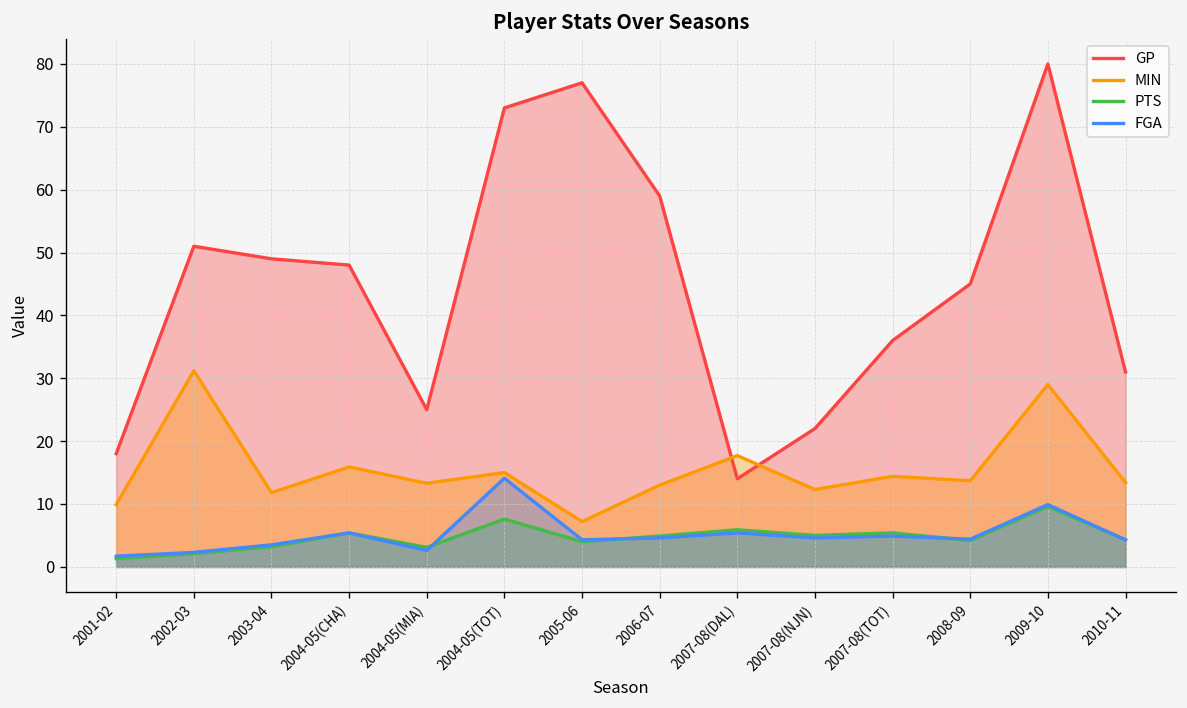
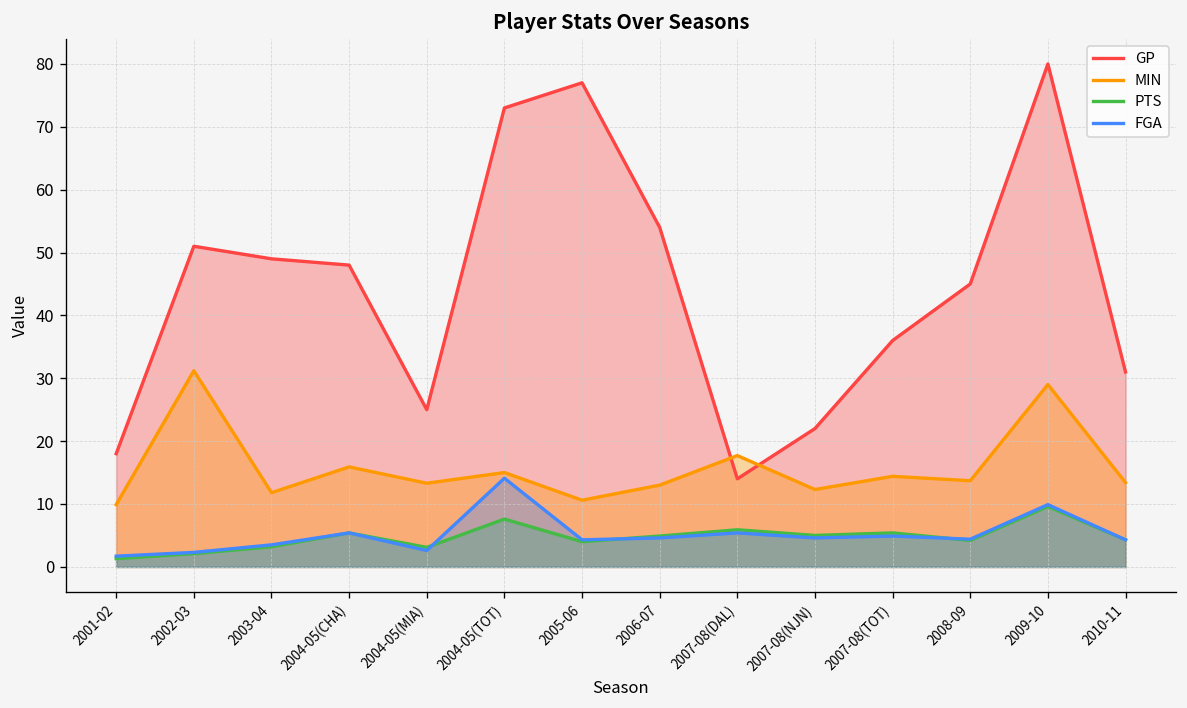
MIN, 2005-06: 7 -> 11
GP, 2006-07: 59 -> 54
